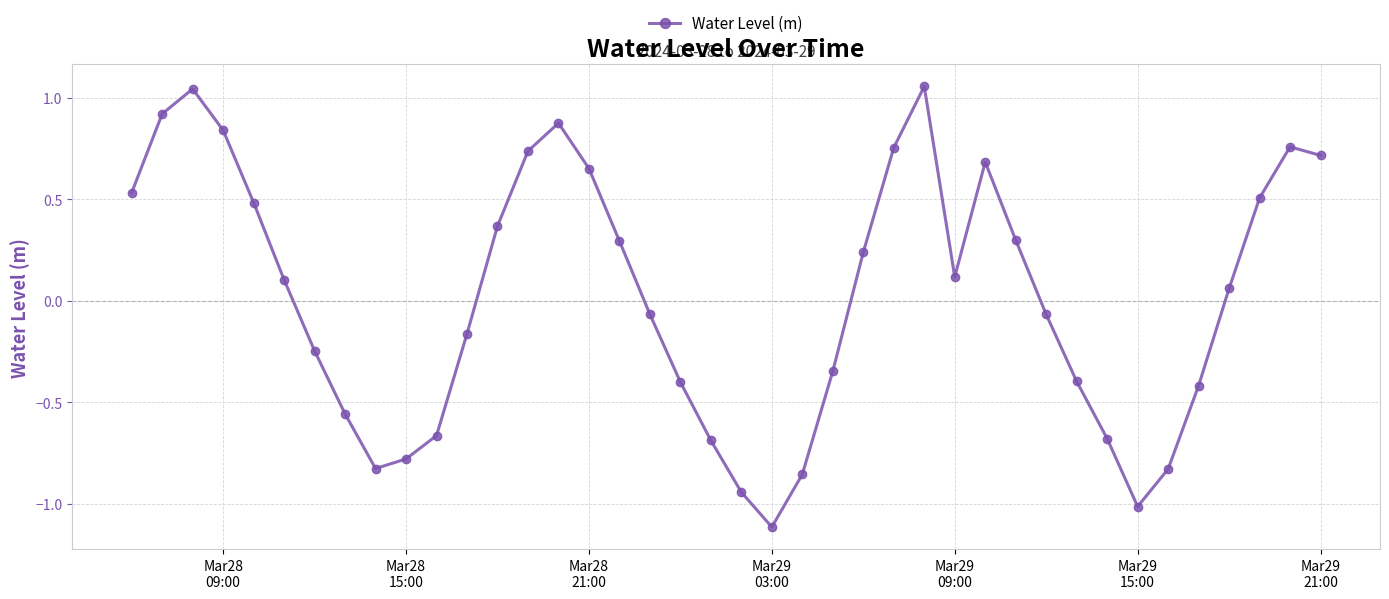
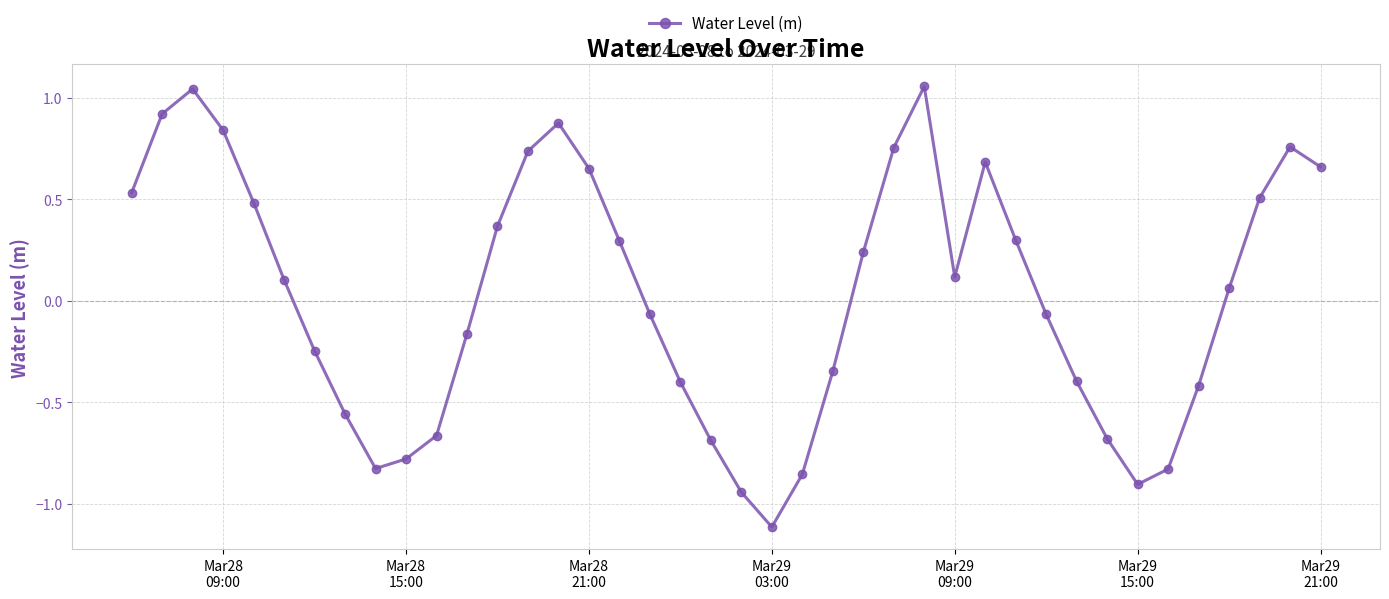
Mar29 15:00: -1.01 -> -0.90
Mar29 21:00: 0.72 -> 0.66
